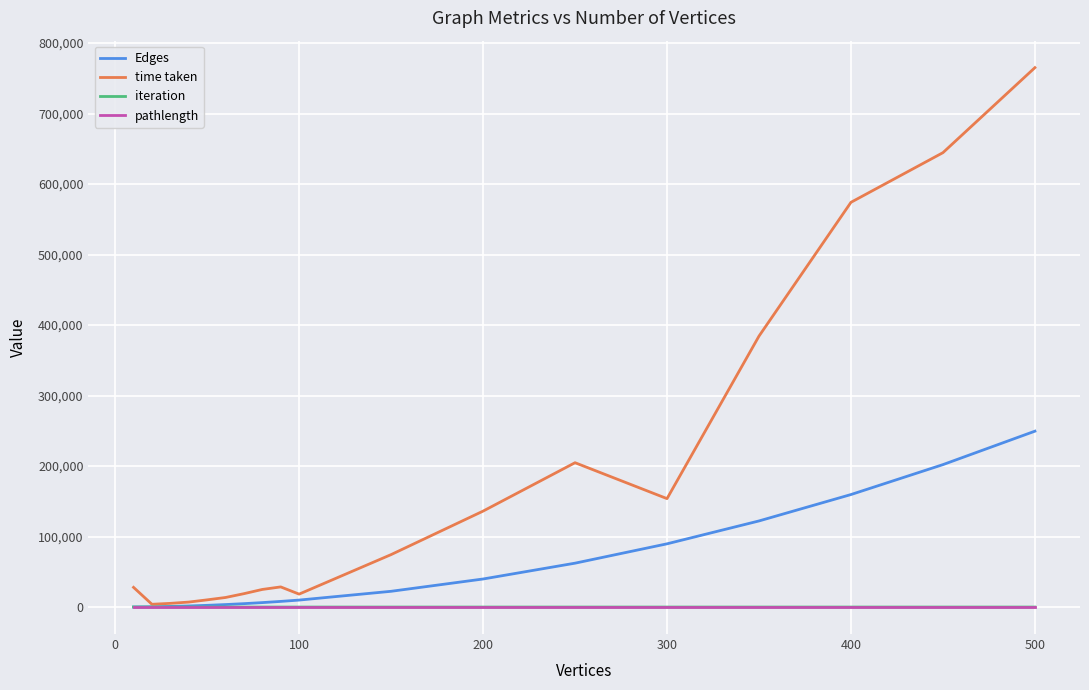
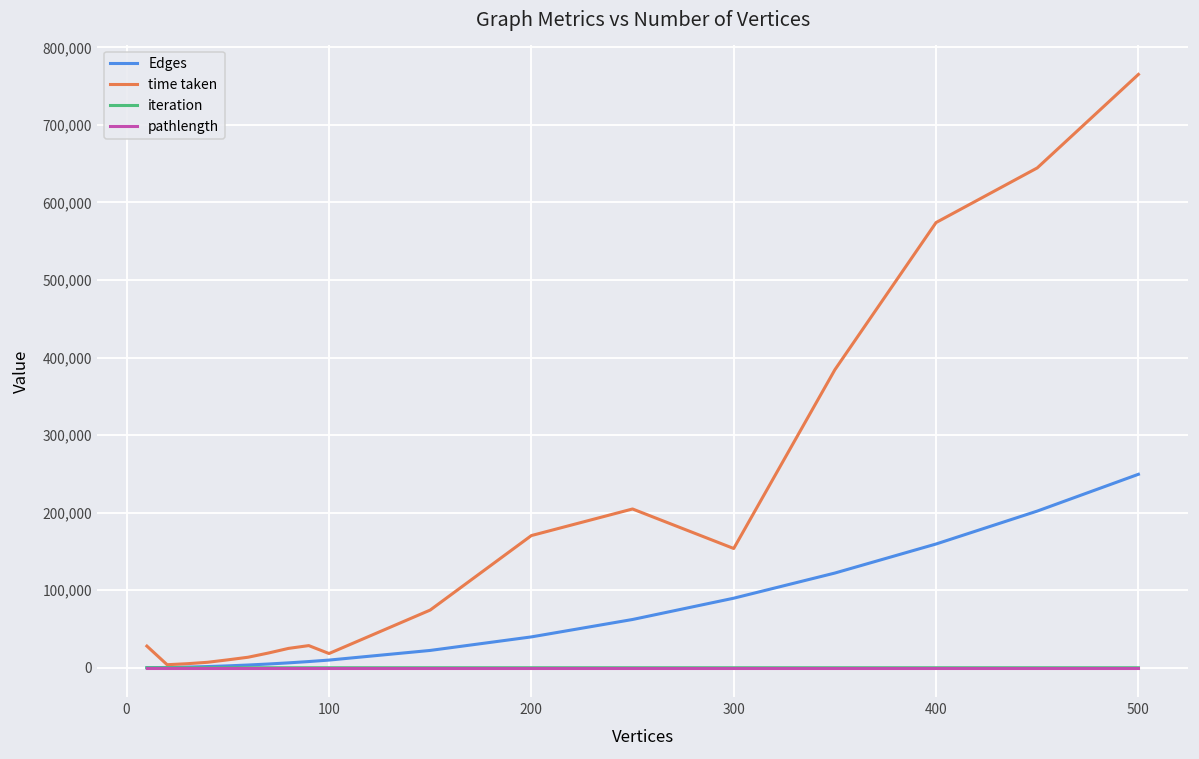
time taken, 200: 140,000 -> 170,000
